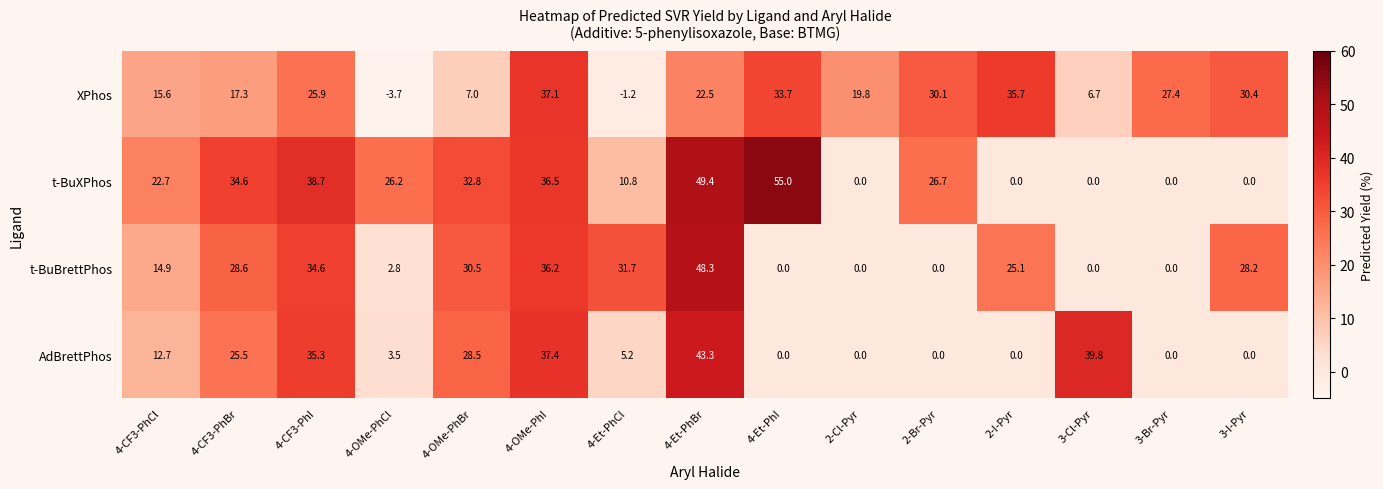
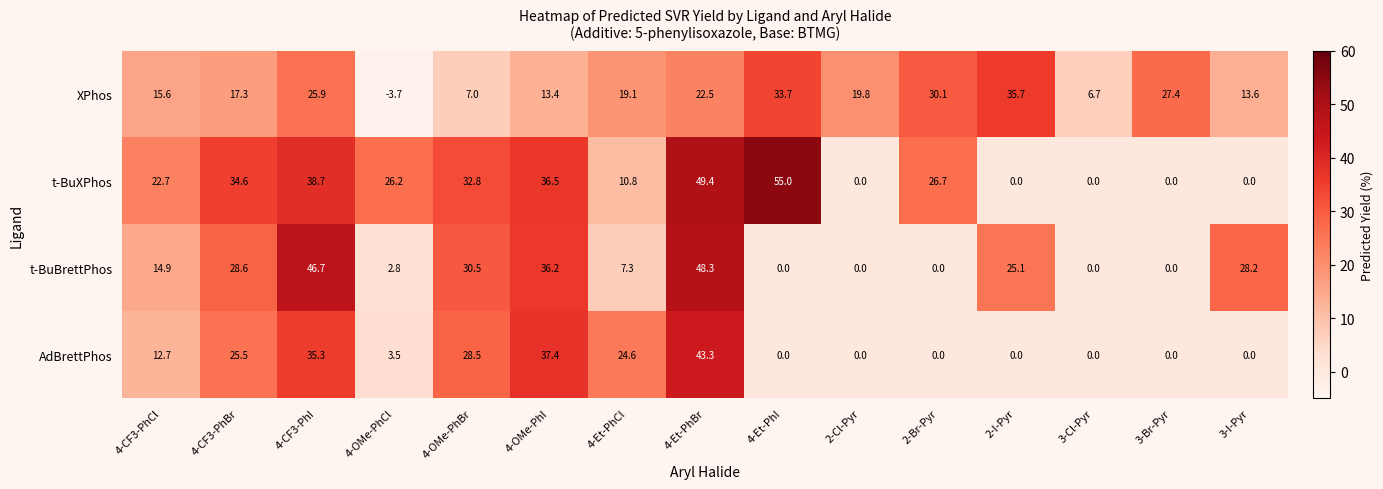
XPhos, 4-OMe-PhI: 37.1 -> 13.4
XPhos, 4-Et-PhCl: -1.2 -> 19.1
XPhos, 3-I-Pyr: 30.4 -> 13.6
t-BuBrettPhos, 4-CF3-PhI: 34.6 -> 46.7
t-BuBrettPhos, 4-Et-PhCl: 31.7 -> 7.3
AdBrettPhos, 4-Et-PhCl: 5.2 -> 24.6
AdBrettPhos, 3-Cl-Pyr: 39.8 -> 0.0
